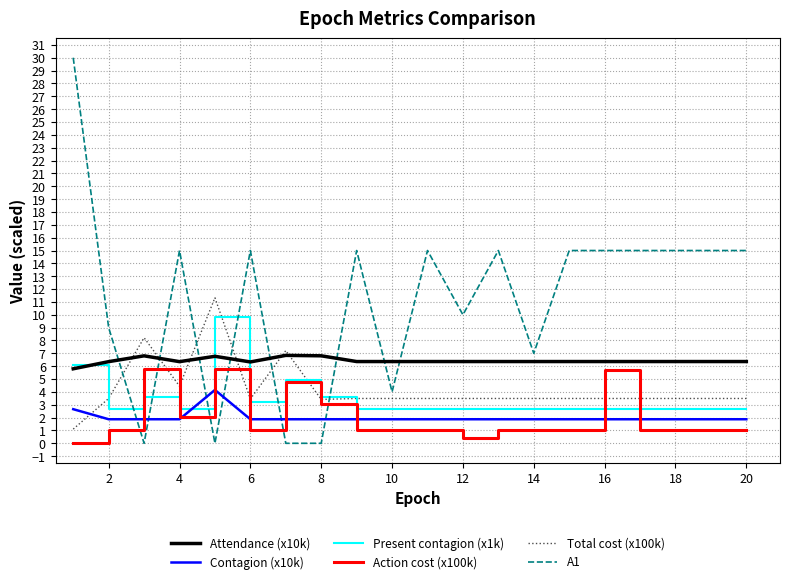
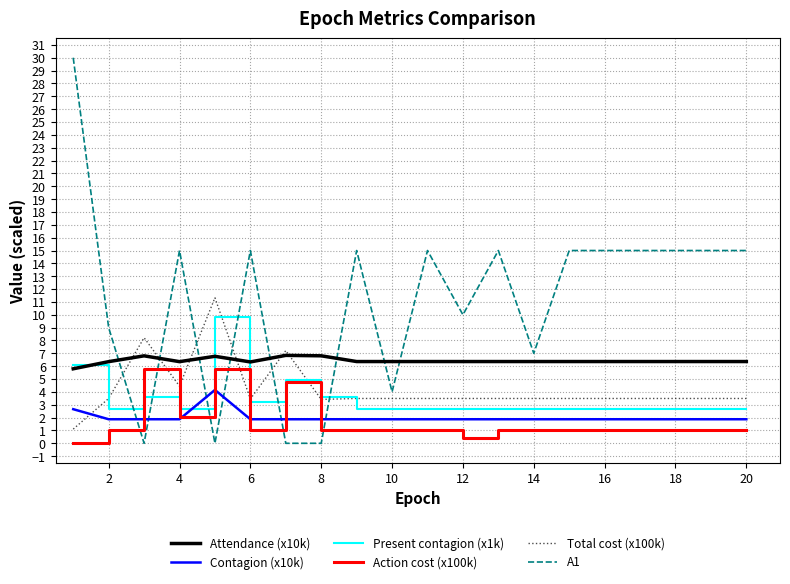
Action cost (x100k), 8: 3.1 -> 1.0
Action cost (x100k), 16: 5.7 -> 1.1
